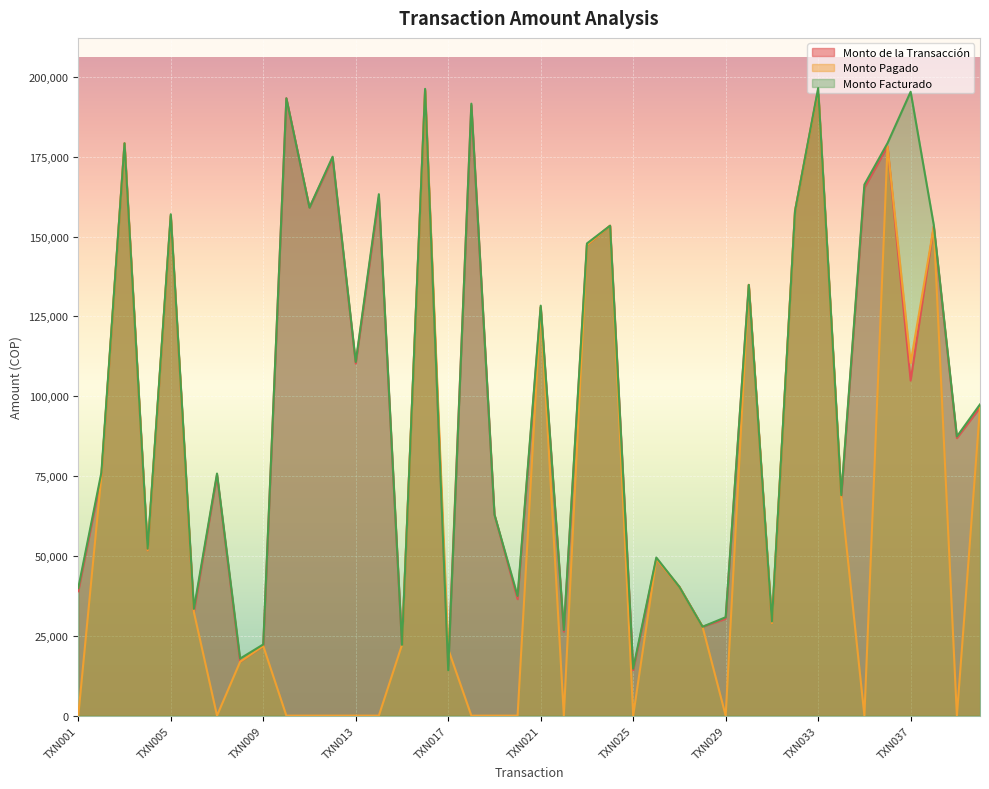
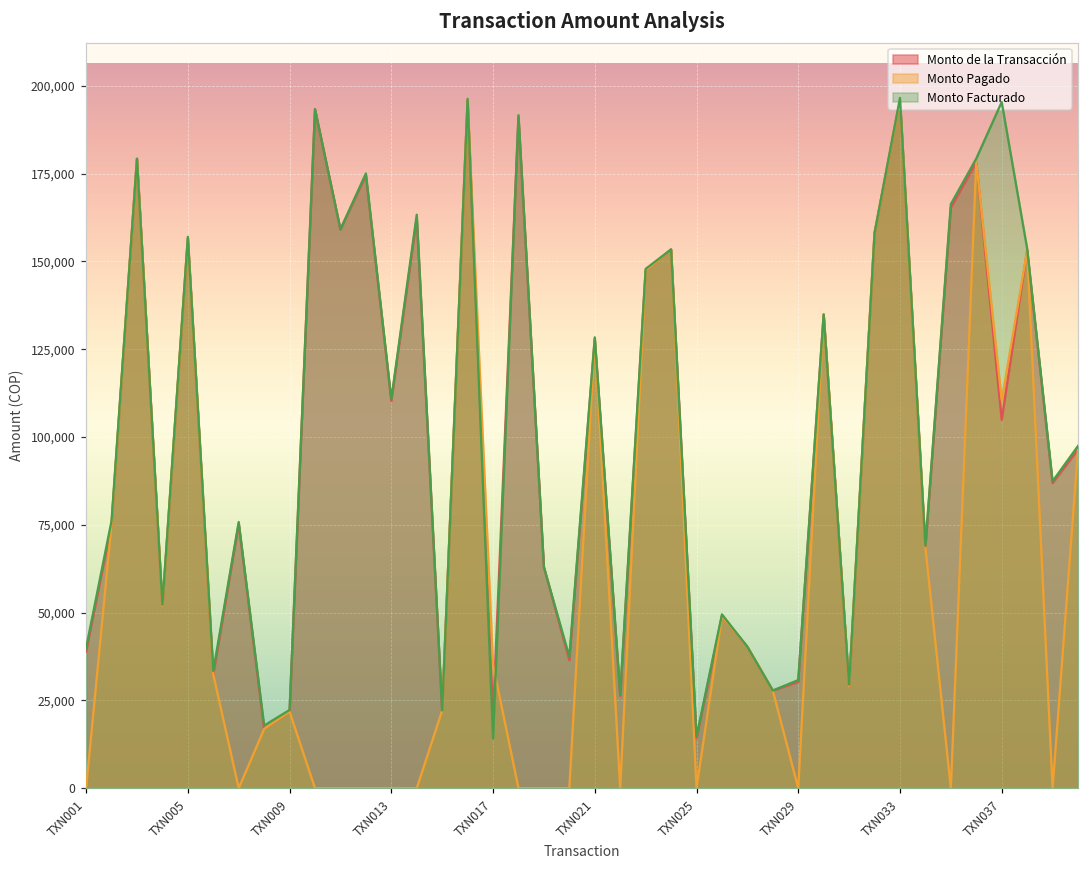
Monto de la Transacción, TXN017: 16,000 -> 21,000
Monto Pagado, TXN017: 21,000 -> 35,000
